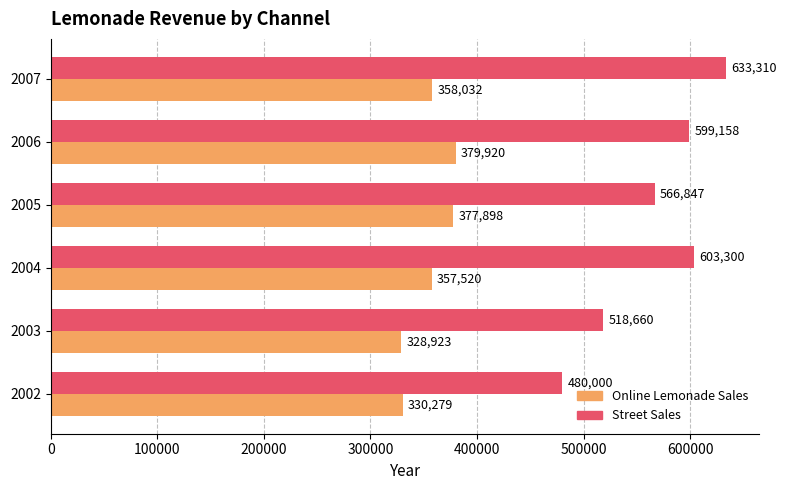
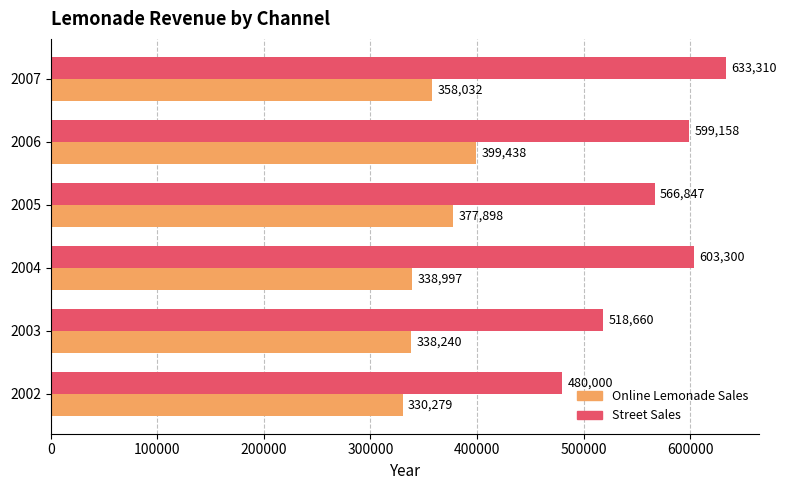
Online Lemonade Sales, 2006: 379,920 -> 399,438
Online Lemonade Sales, 2004: 357,520 -> 338,997
Online Lemonade Sales, 2003: 328,923 -> 338,240
